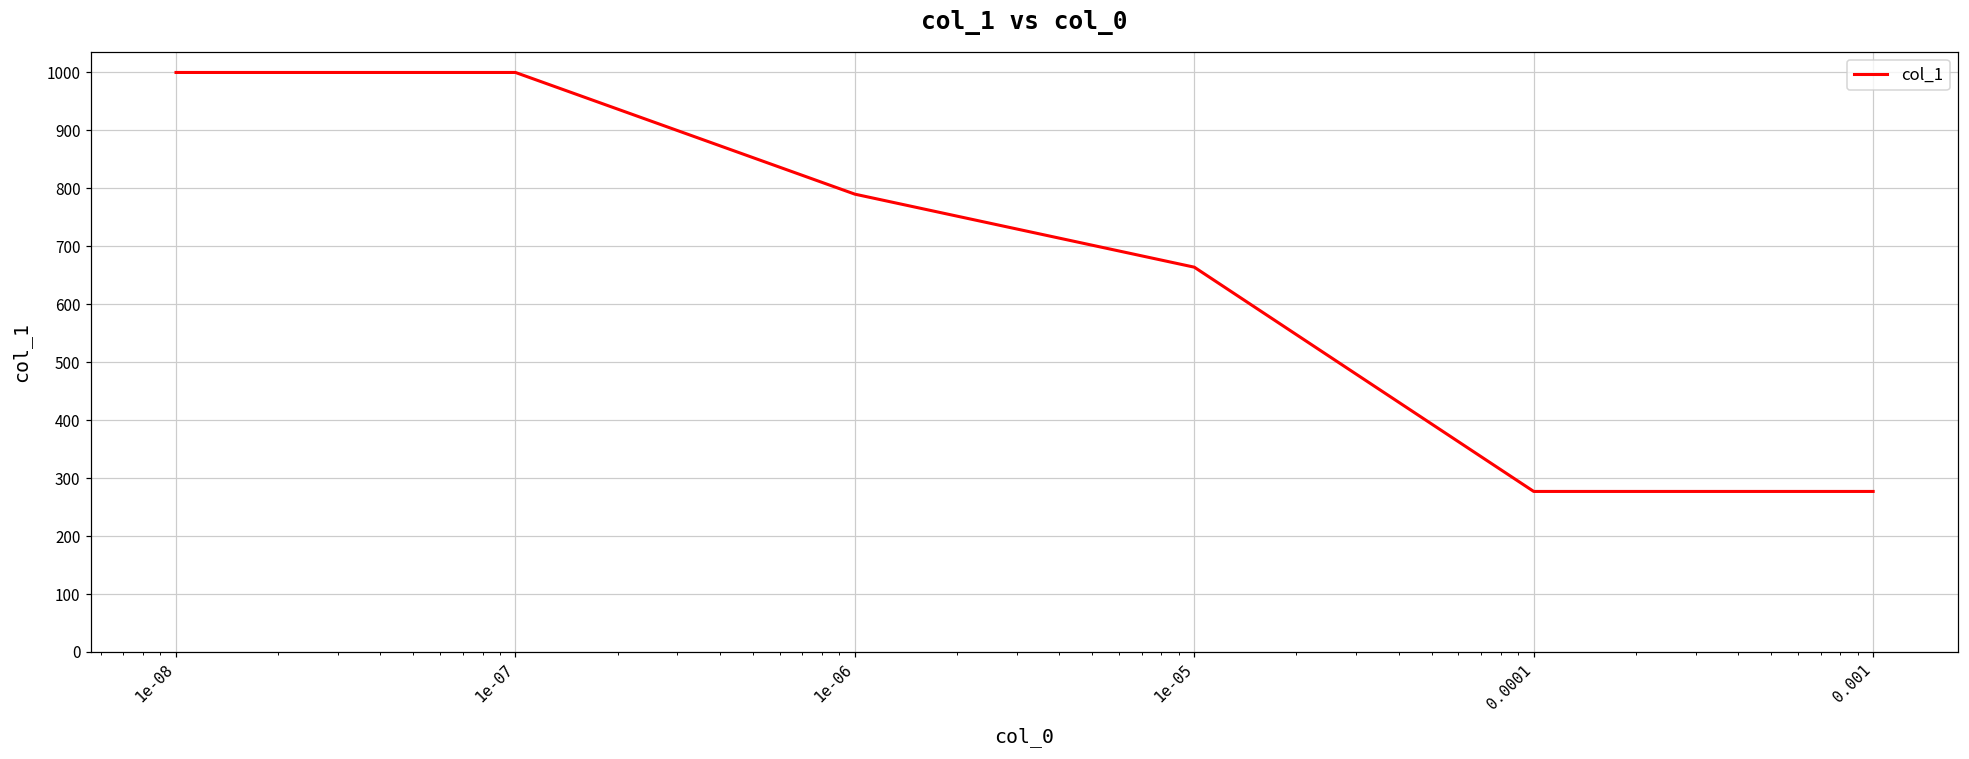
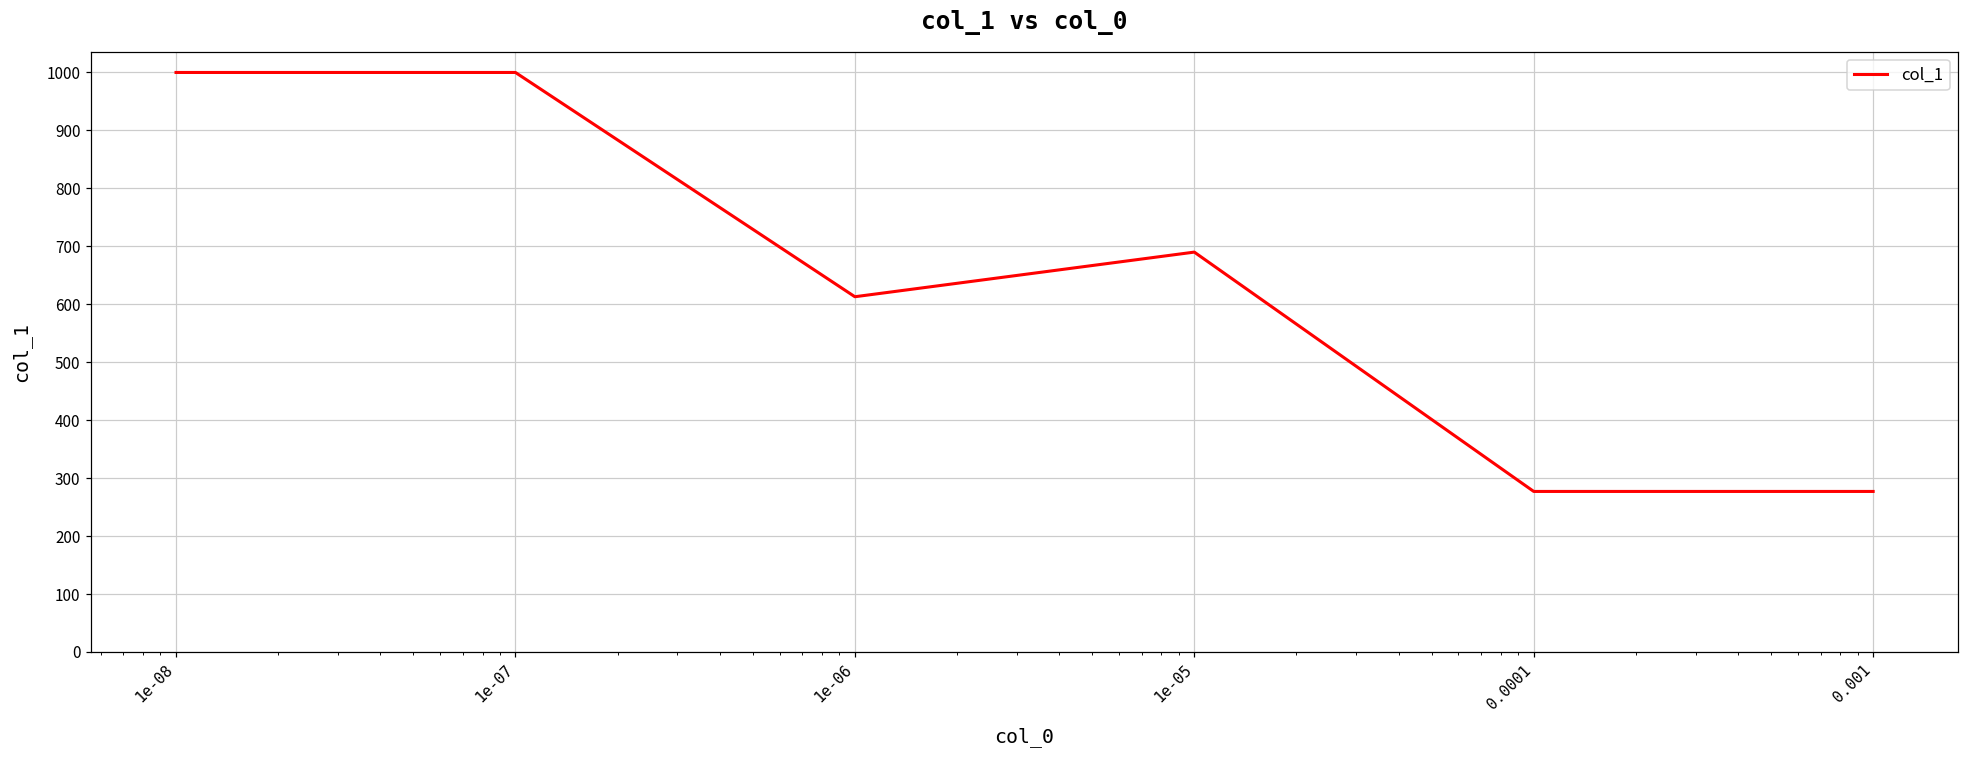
1e-06: 790 -> 610
1e-05: 660 -> 690
